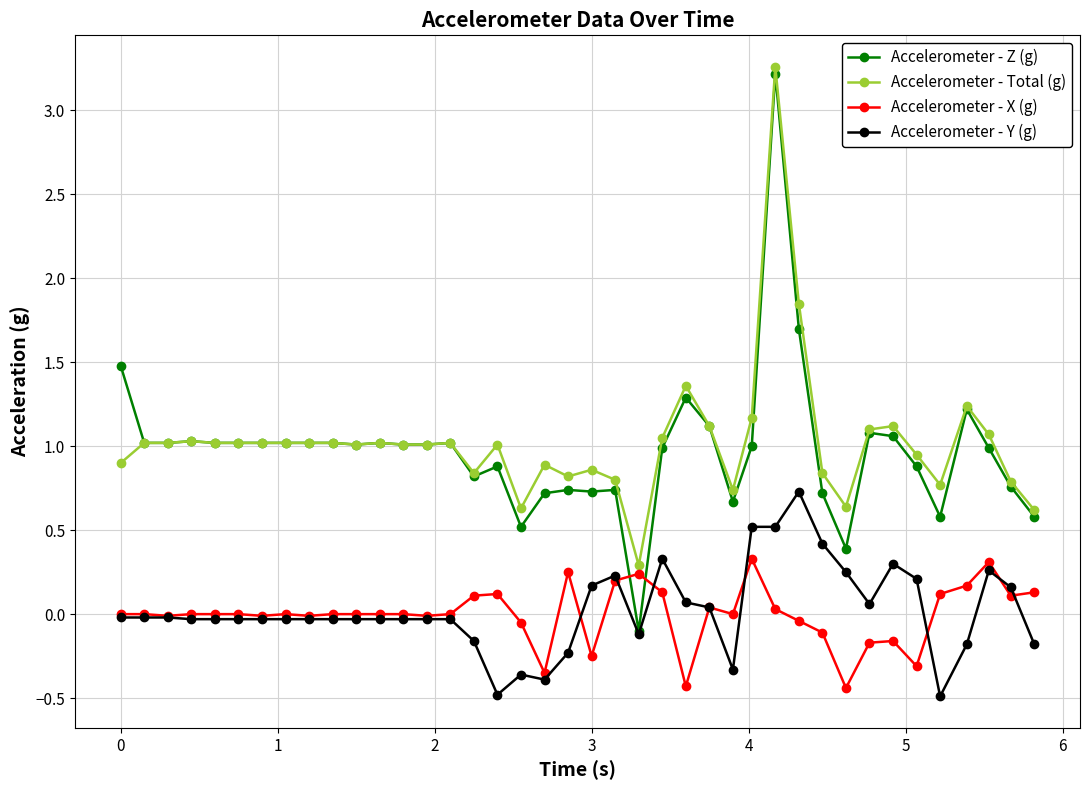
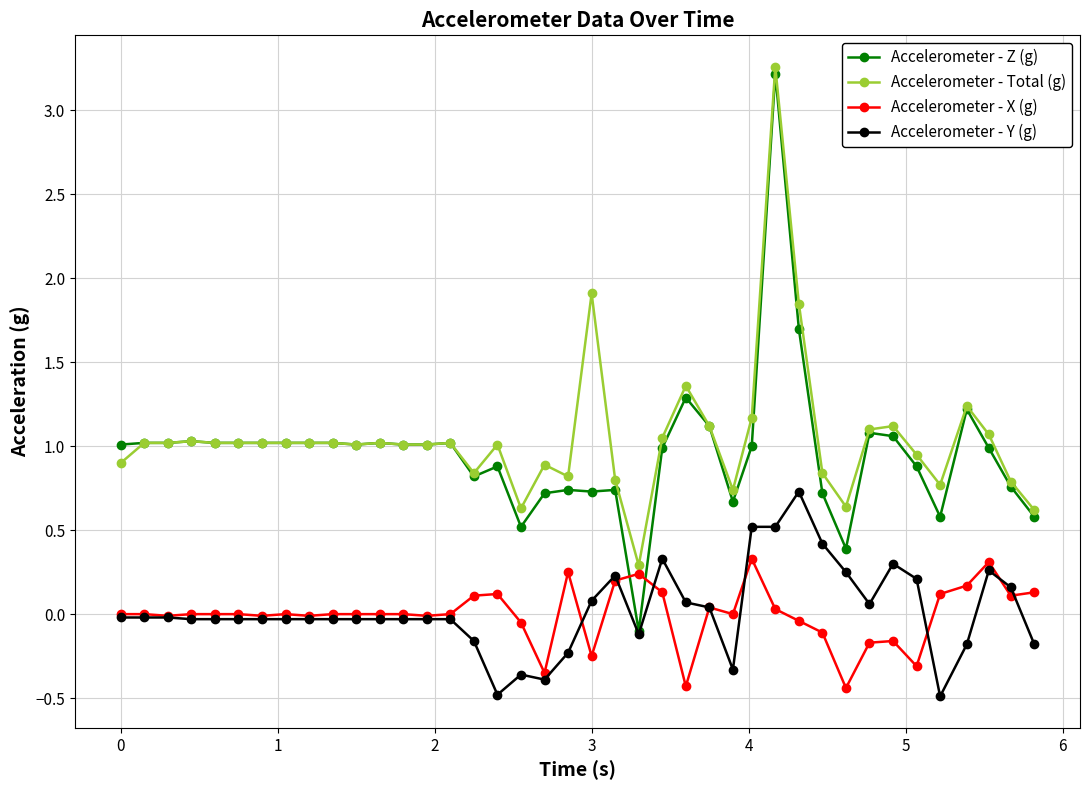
Accelerometer - Z (g), 0: 1.48 -> 1.01
Accelerometer - Total (g), 3: 0.86 -> 1.91
Accelerometer - Y (g), 3: 0.17 -> 0.08
